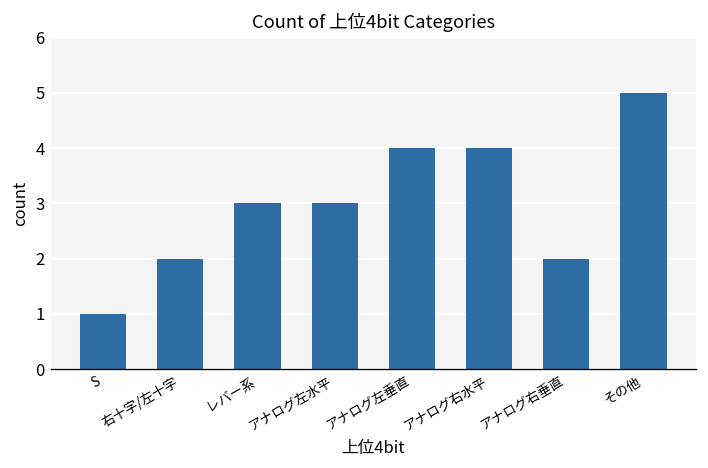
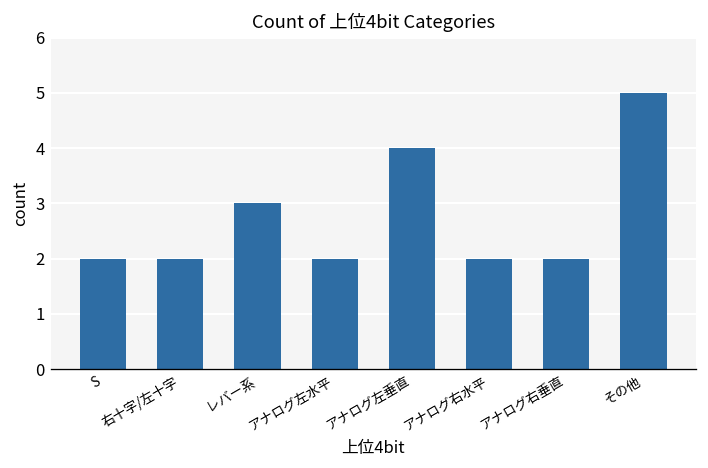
S: 1 -> 2
アナログ左水平: 3 -> 2
アナログ右水平: 4 -> 2
